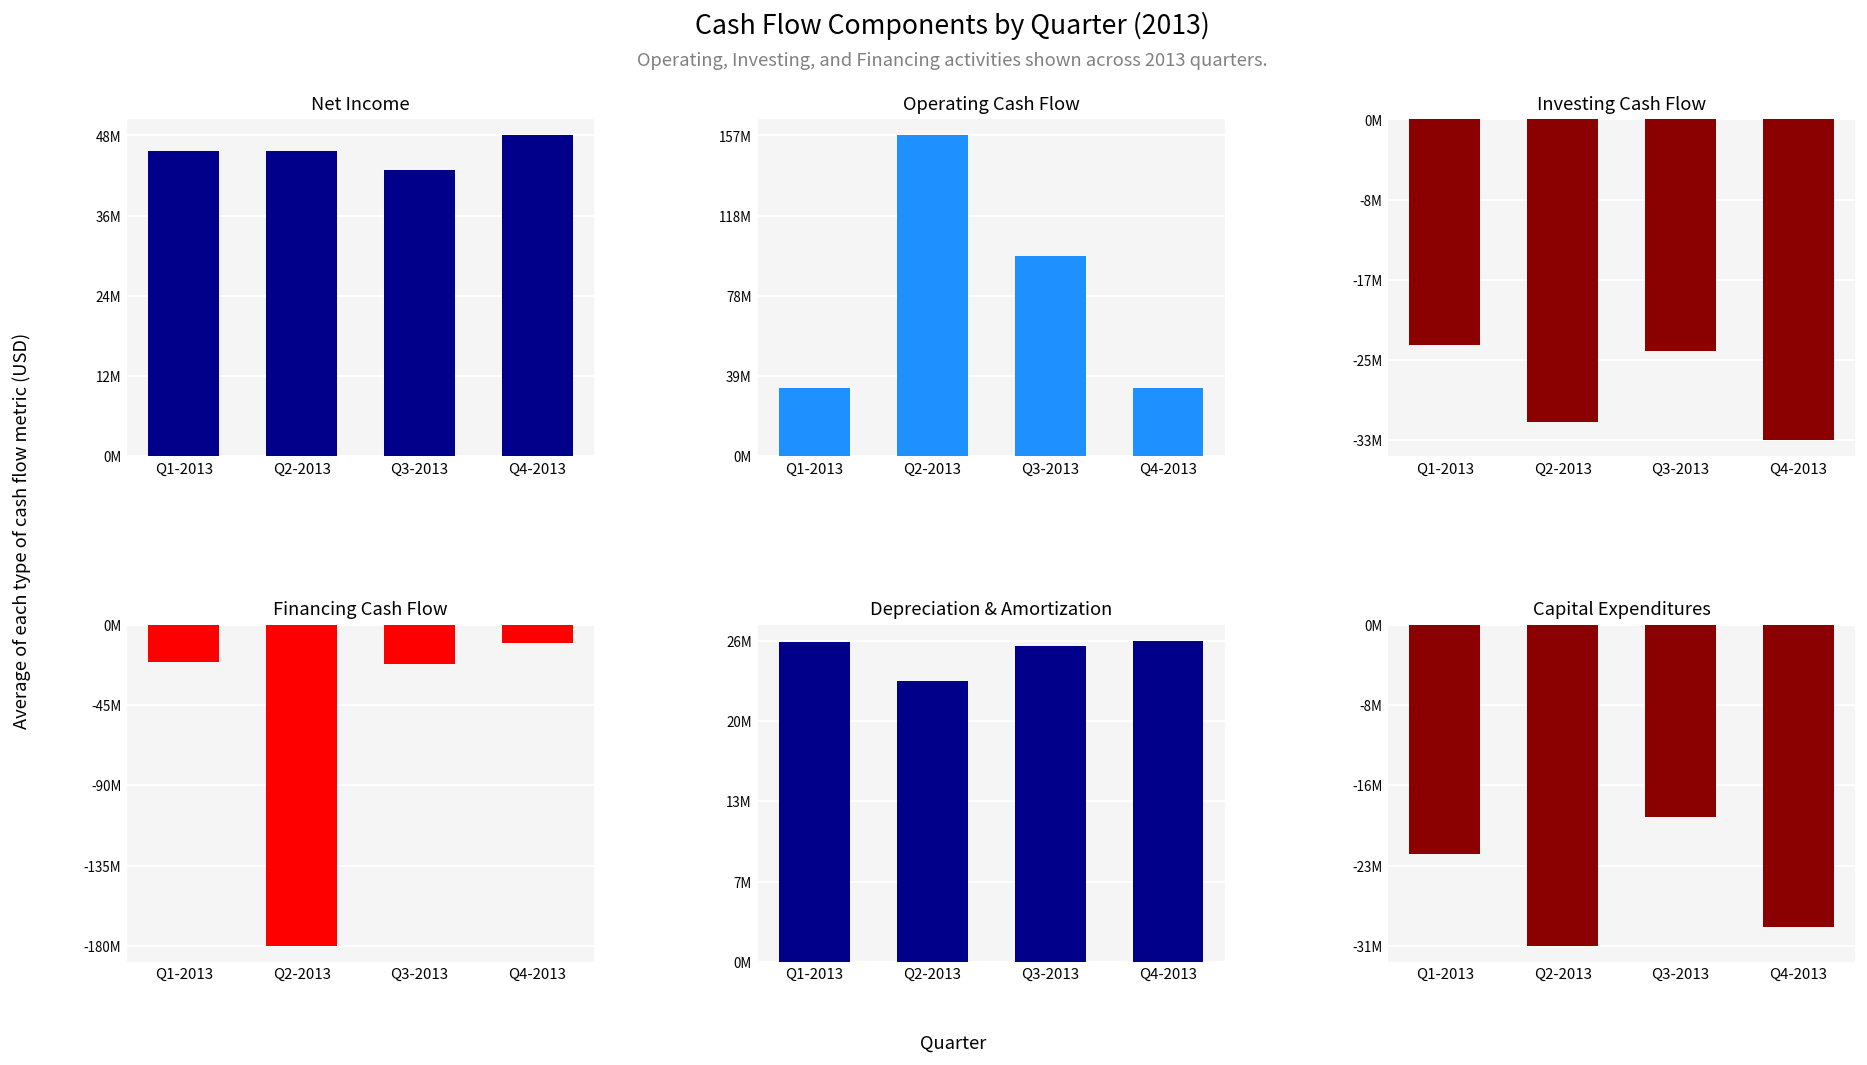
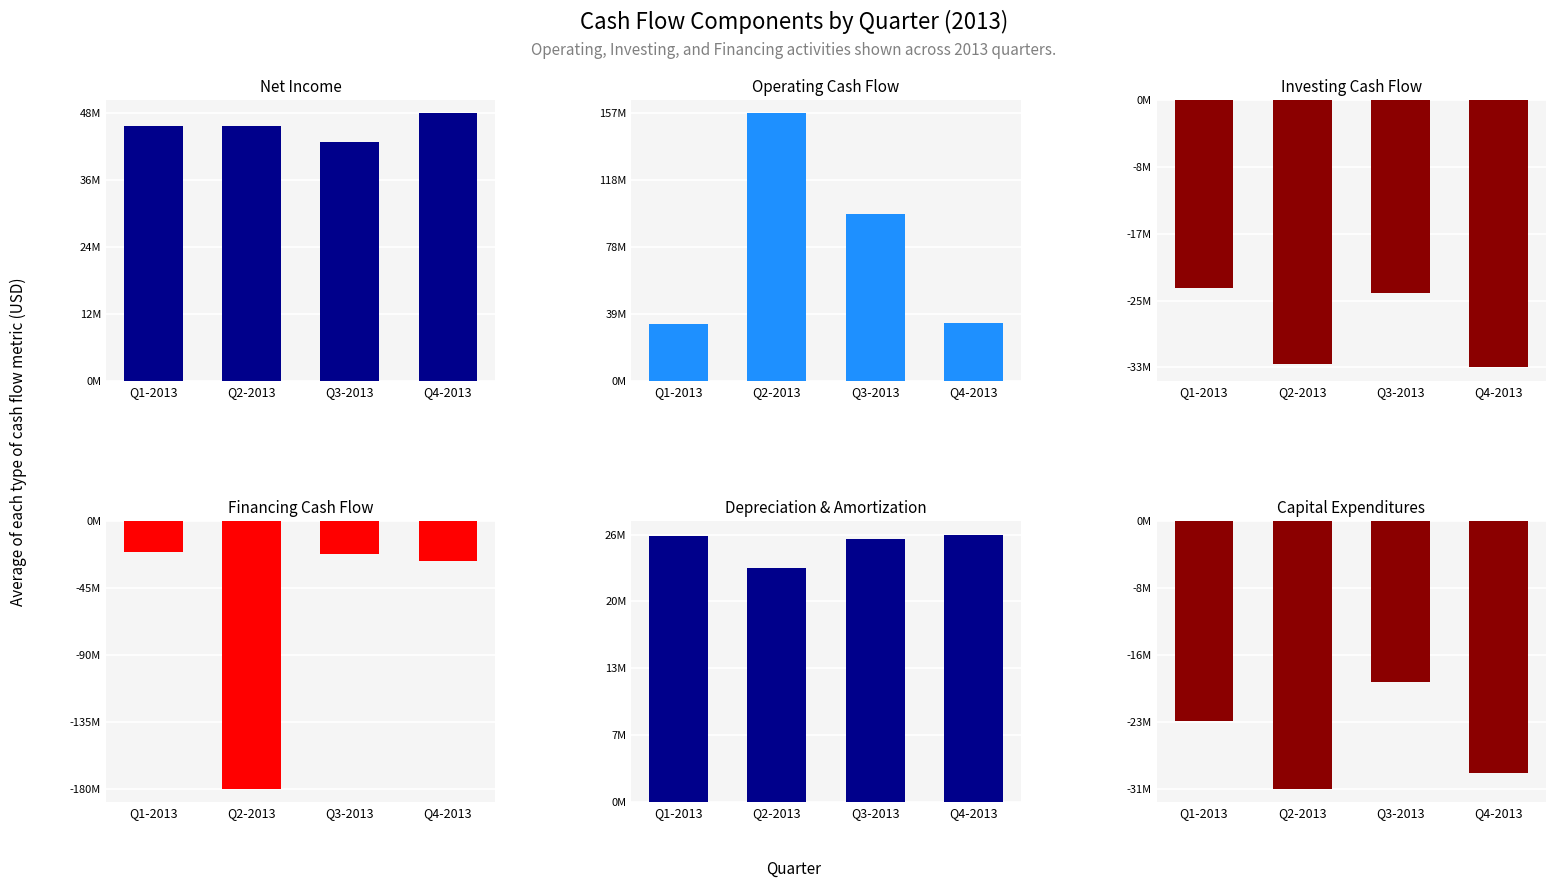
Investing Cash Flow, Q2-2013: -31000000 -> -33000000
Financing Cash Flow, Q4-2013: -10000000 -> -27000000
Capital Expenditures, Q1-2013: -22000000 -> -23000000
